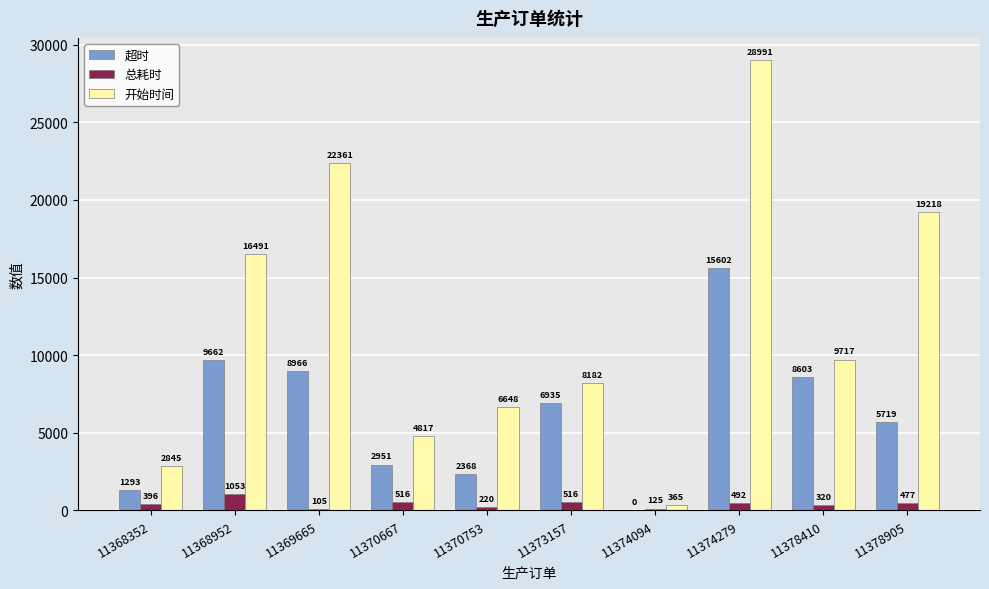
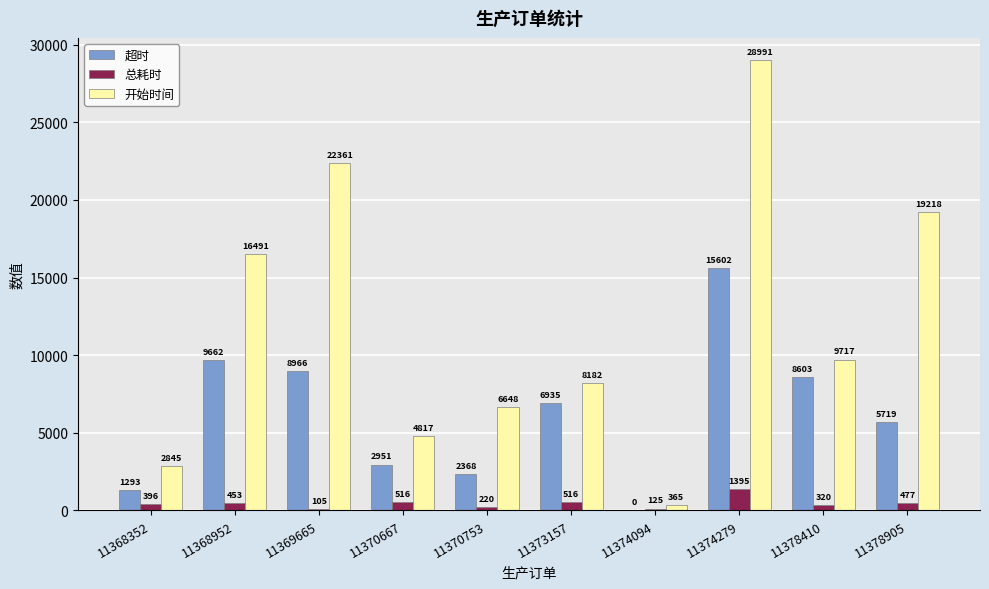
总耗时, 11368952: 1053 -> 453
总耗时, 11374279: 492 -> 1395
